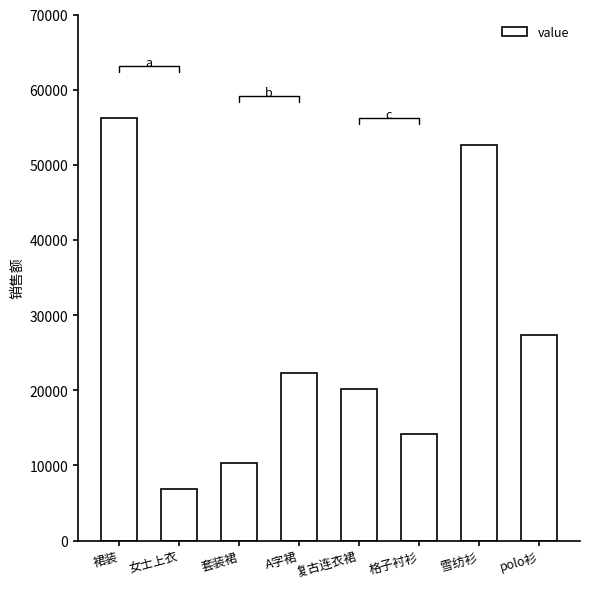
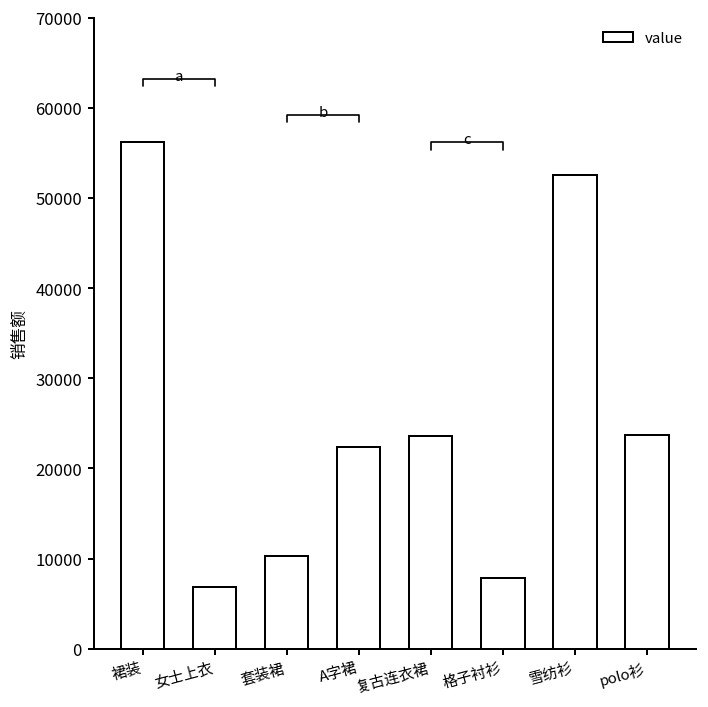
复古连衣裙: 20000 -> 24000
格子衬衫: 14000 -> 8000
polo衫: 27000 -> 24000
